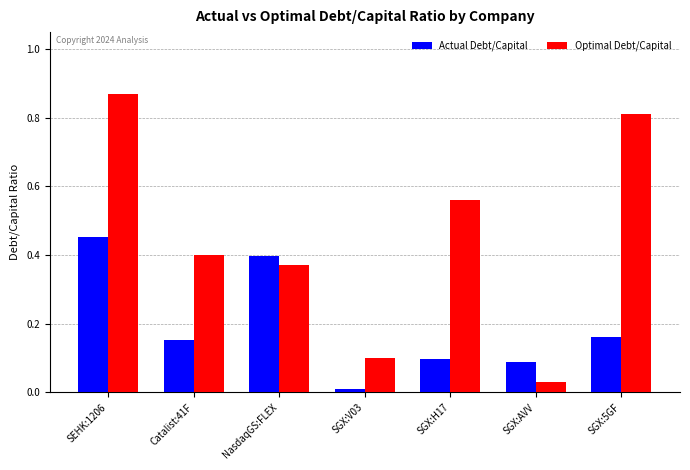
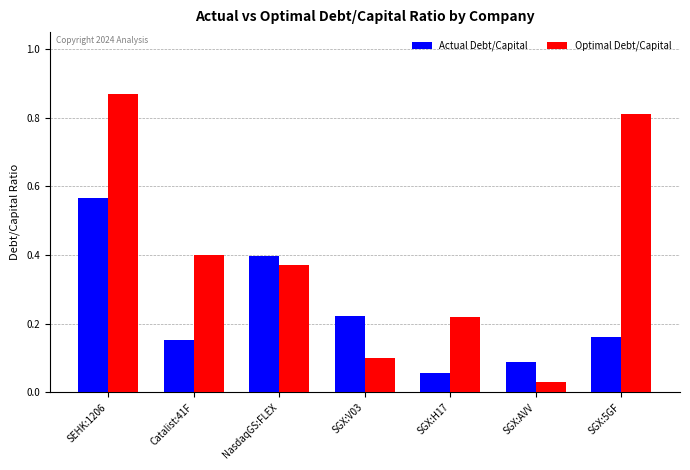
Actual Debt/Capital, SEHK:1206: 0.45 -> 0.57
Actual Debt/Capital, SGX:V03: 0.01 -> 0.22
Actual Debt/Capital, SGX:H17: 0.10 -> 0.06
Optimal Debt/Capital, SGX:H17: 0.56 -> 0.22
